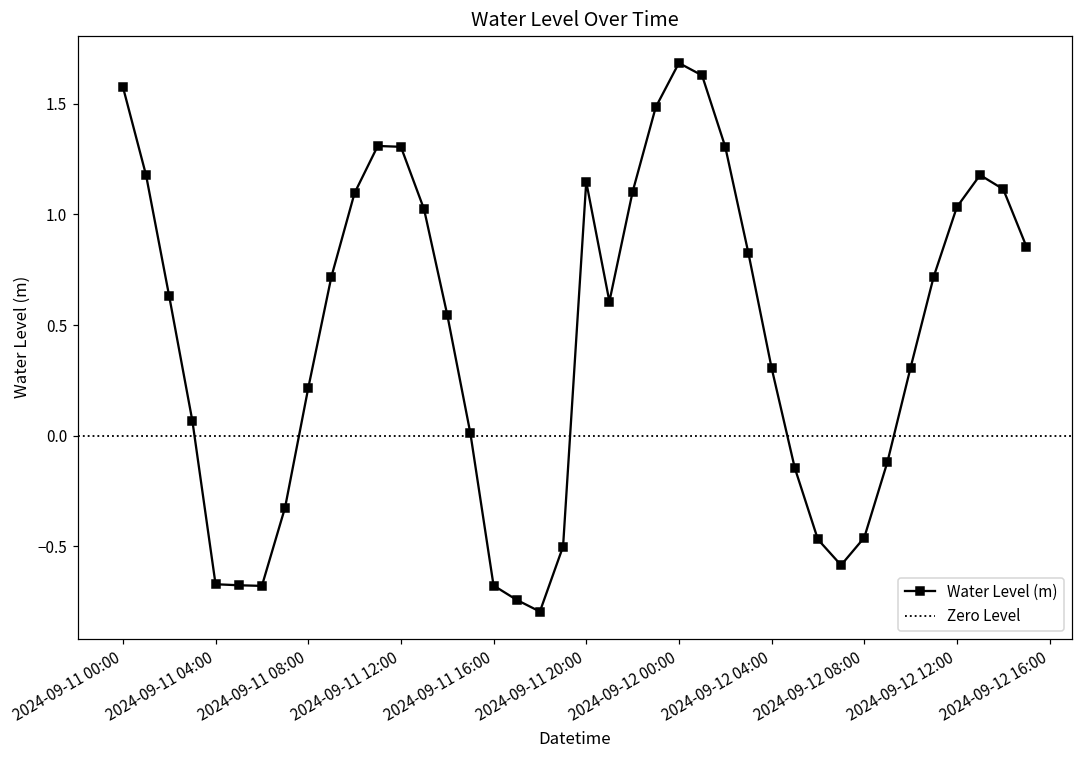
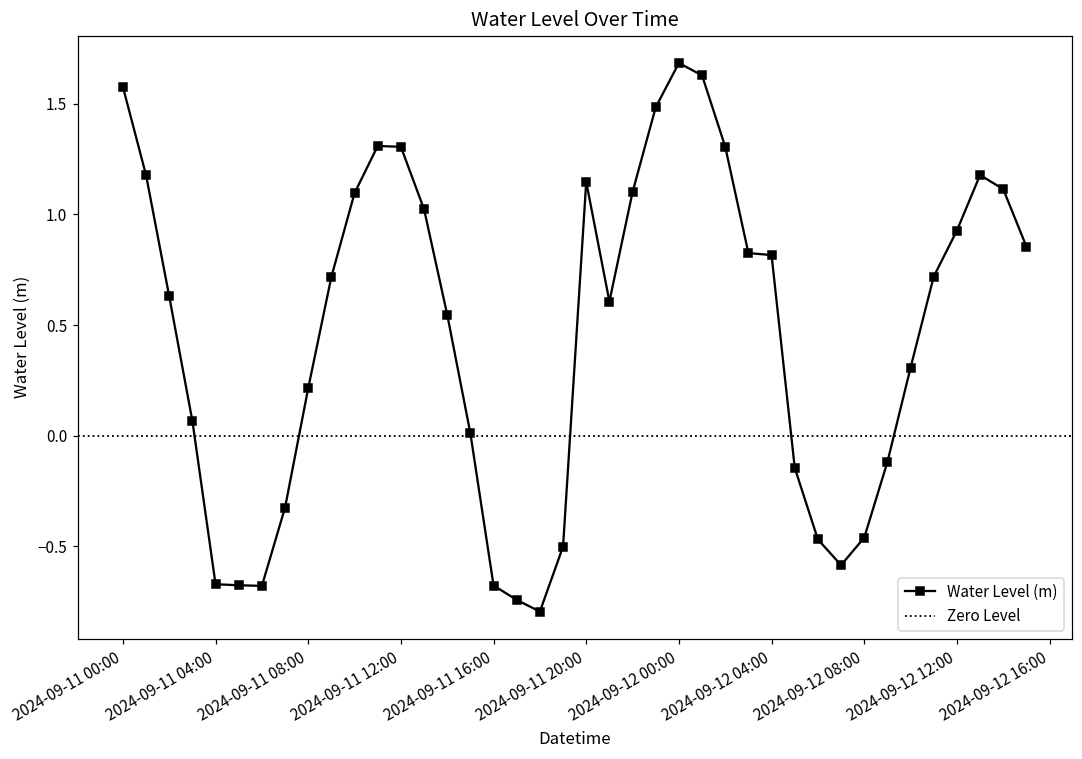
2024-09-12 04:00: 0.31 -> 0.82
2024-09-12 12:00: 1.03 -> 0.93
